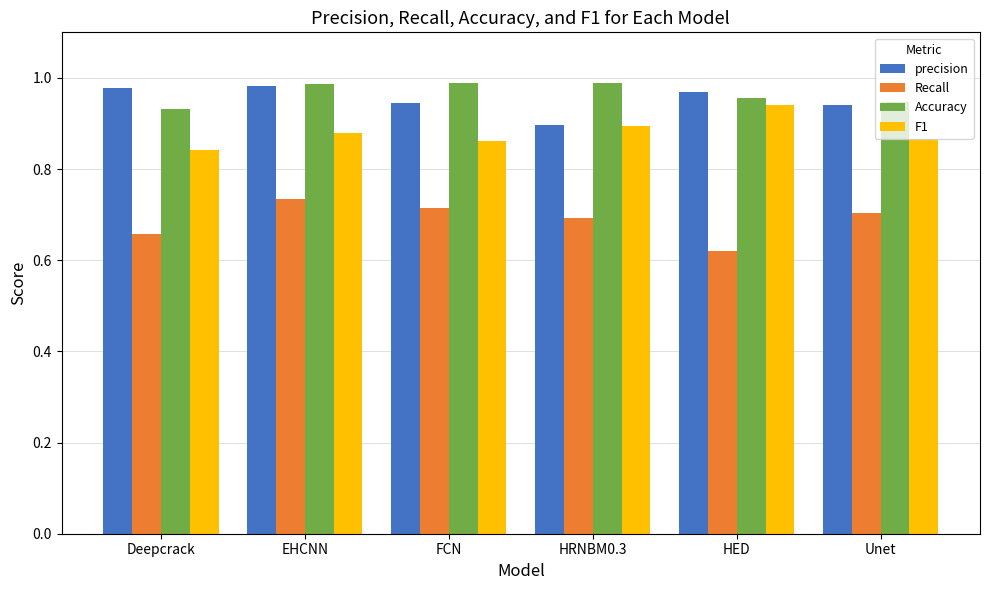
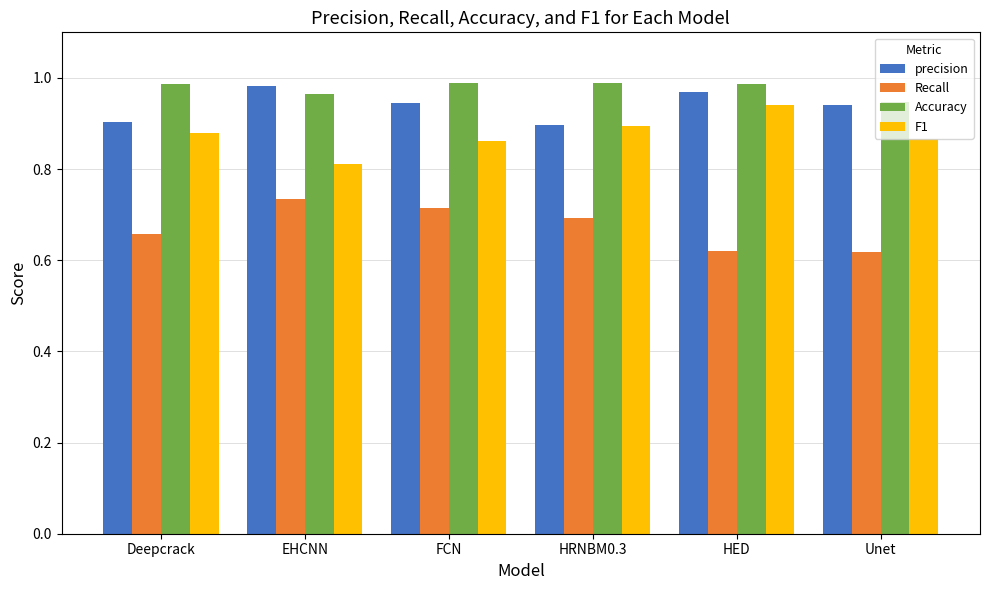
precision, Deepcrack: 0.98 -> 0.90
Accuracy, Deepcrack: 0.93 -> 0.99
F1, Deepcrack: 0.84 -> 0.88
Accuracy, EHCNN: 0.99 -> 0.96
F1, EHCNN: 0.88 -> 0.81
Accuracy, HED: 0.96 -> 0.99
Recall, Unet: 0.70 -> 0.62
